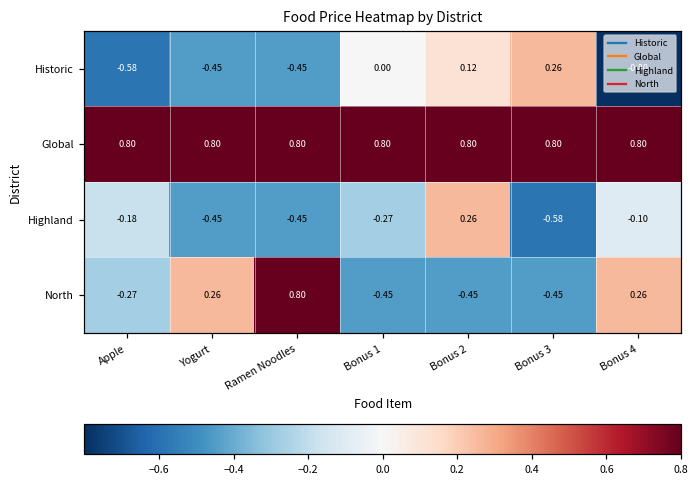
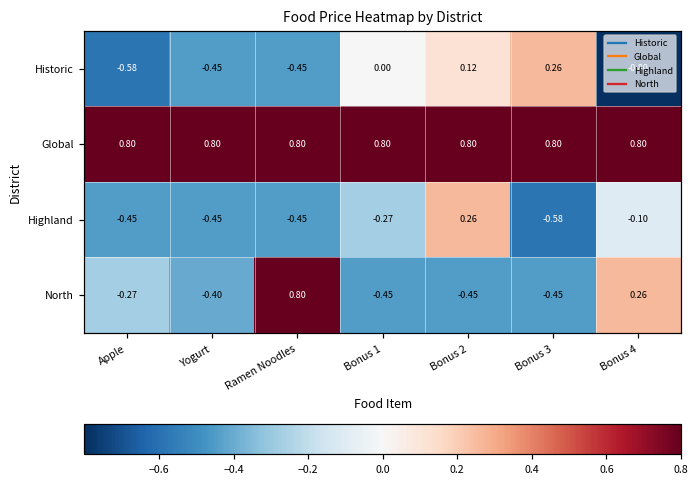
Highland, Apple: -0.18 -> -0.45
North, Yogurt: 0.26 -> -0.40
